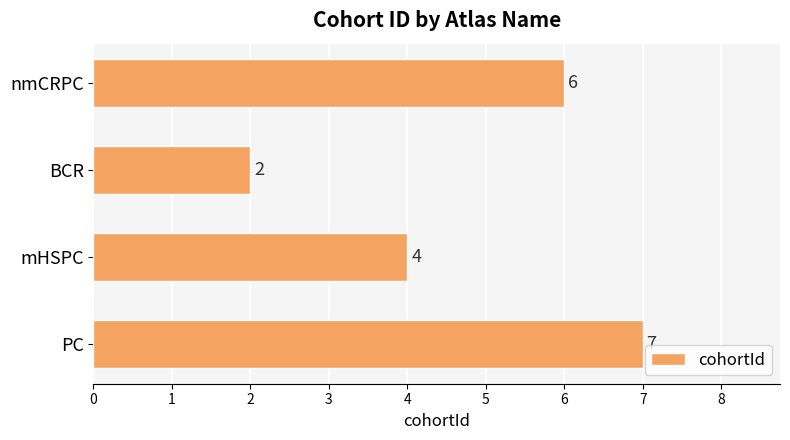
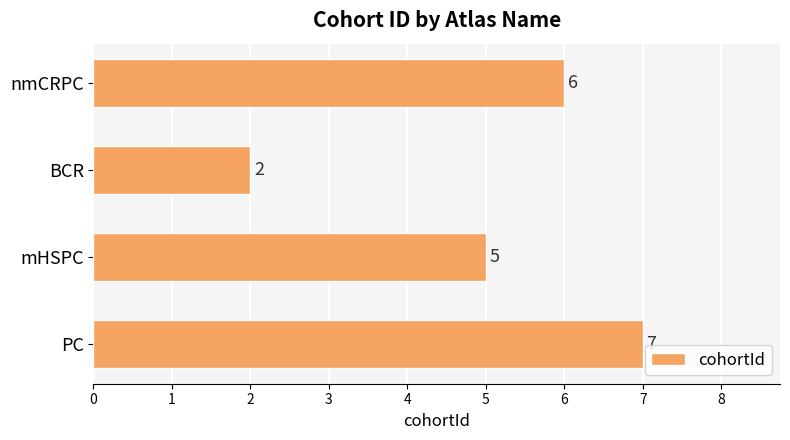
mHSPC: 4 -> 5
